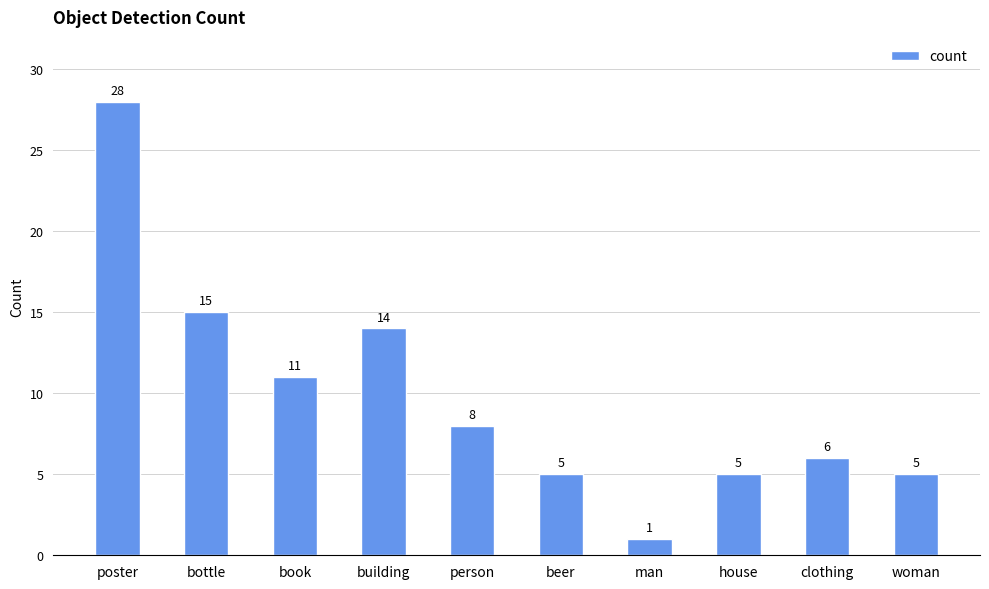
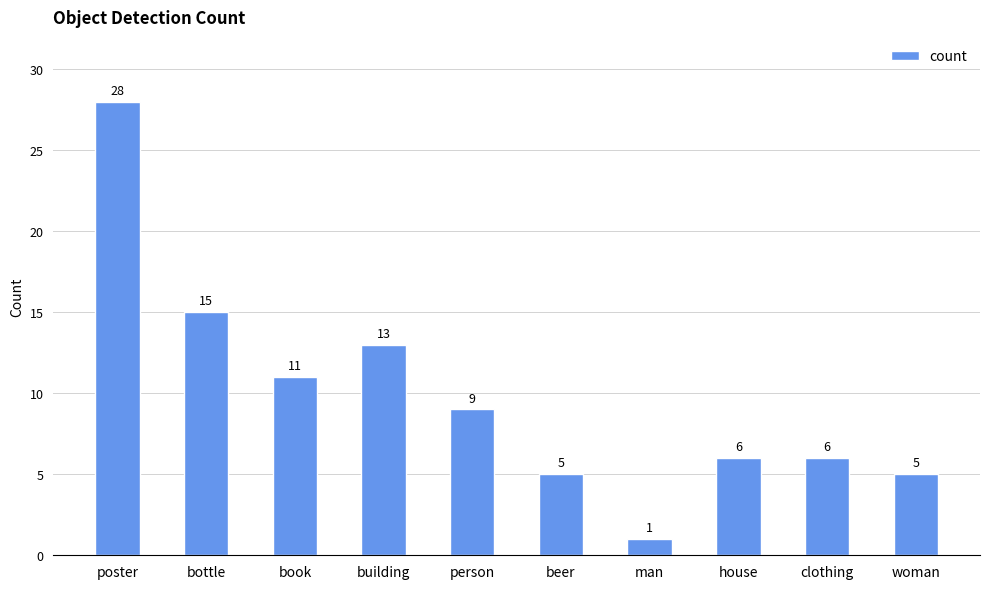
building: 14 -> 13
person: 8 -> 9
house: 5 -> 6
